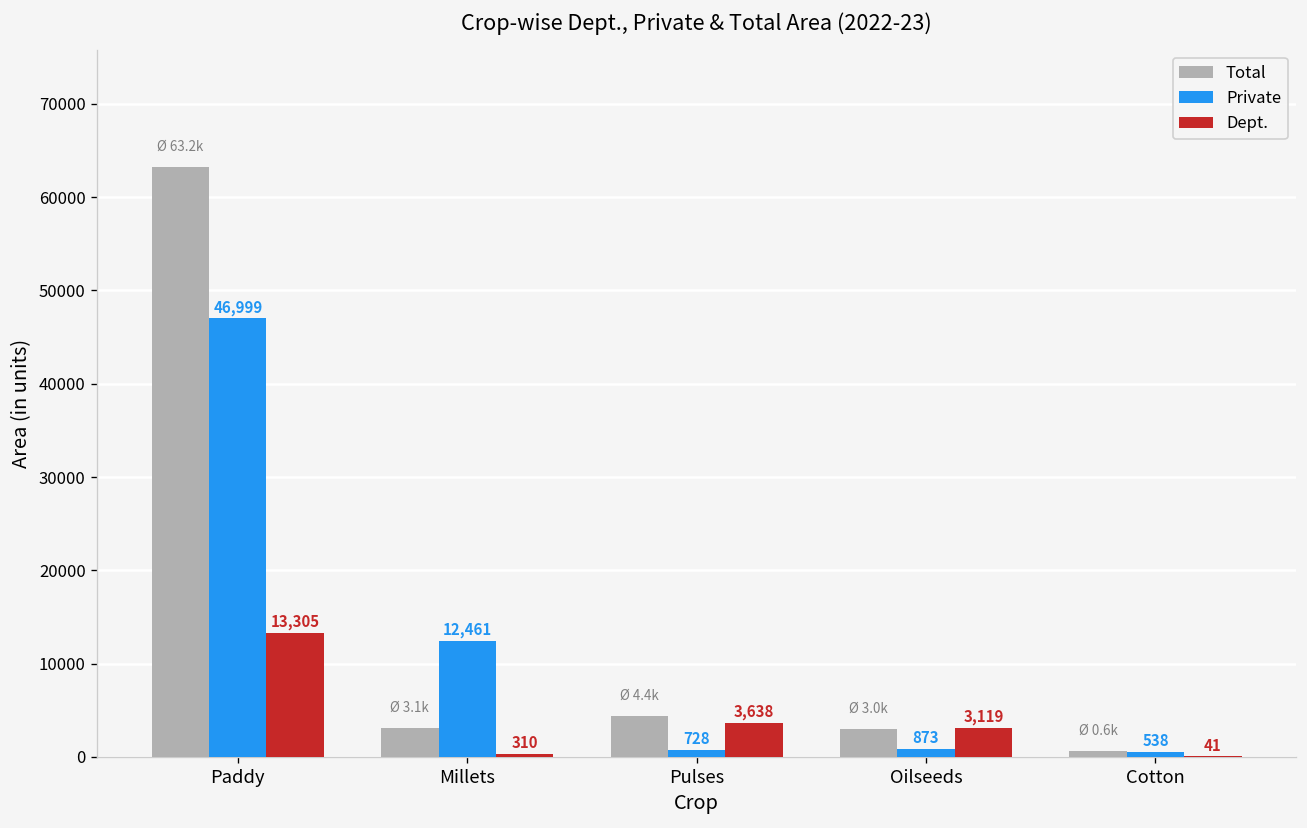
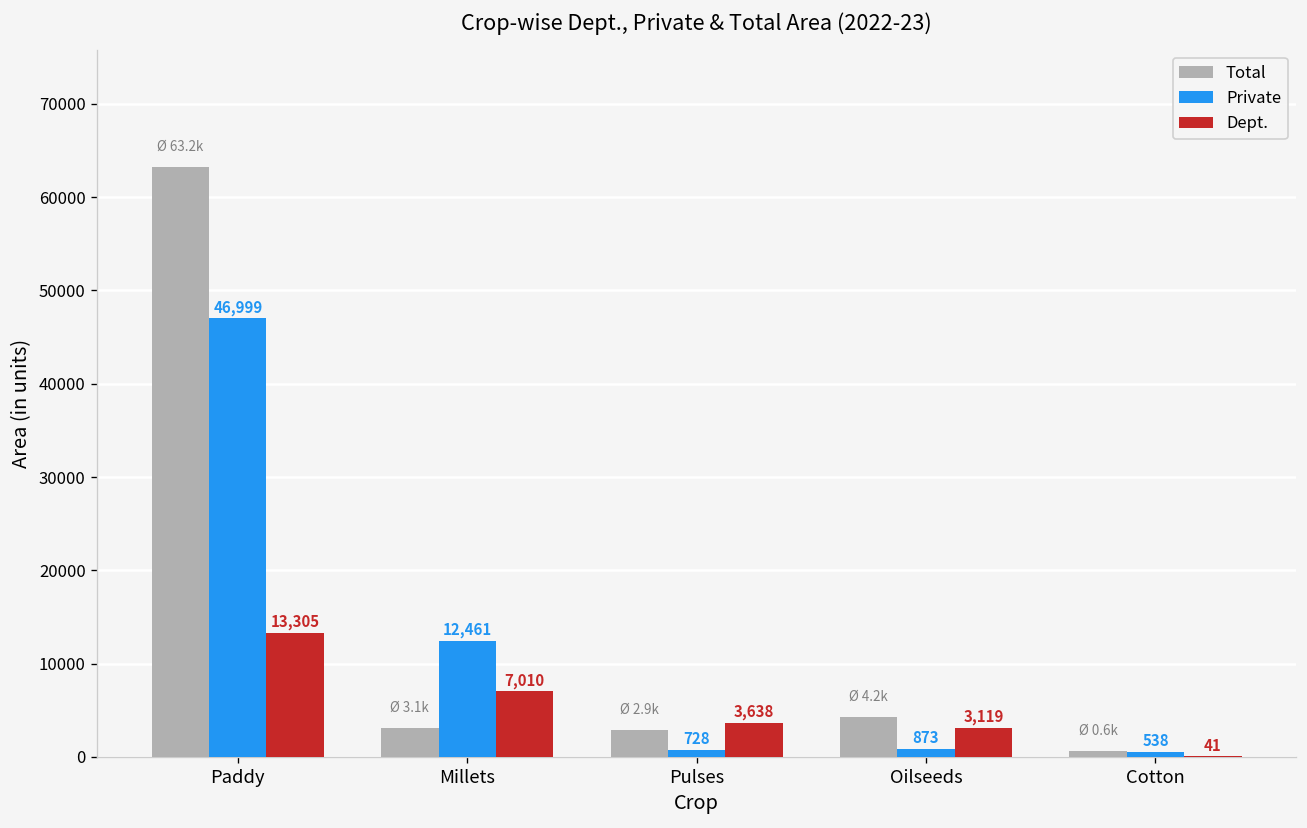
Dept., Millets: 310 -> 7,010
Total, Pulses: 4.4k -> 2.9k
Total, Oilseeds: 3.0k -> 4.2k
